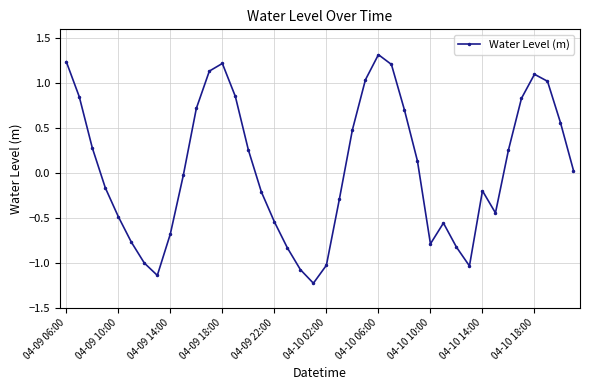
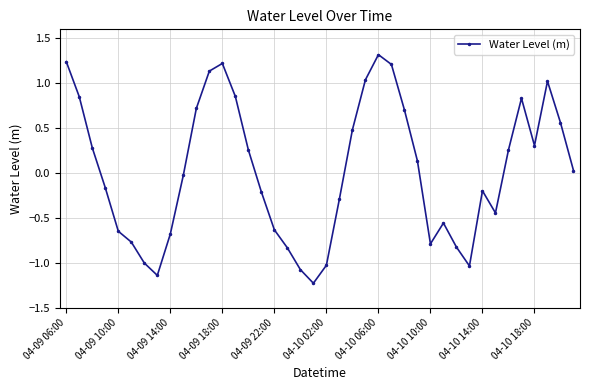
04-09 10:00: -0.5 -> -0.6
04-09 22:00: -0.5 -> -0.6
04-10 18:00: 1.1 -> 0.3
